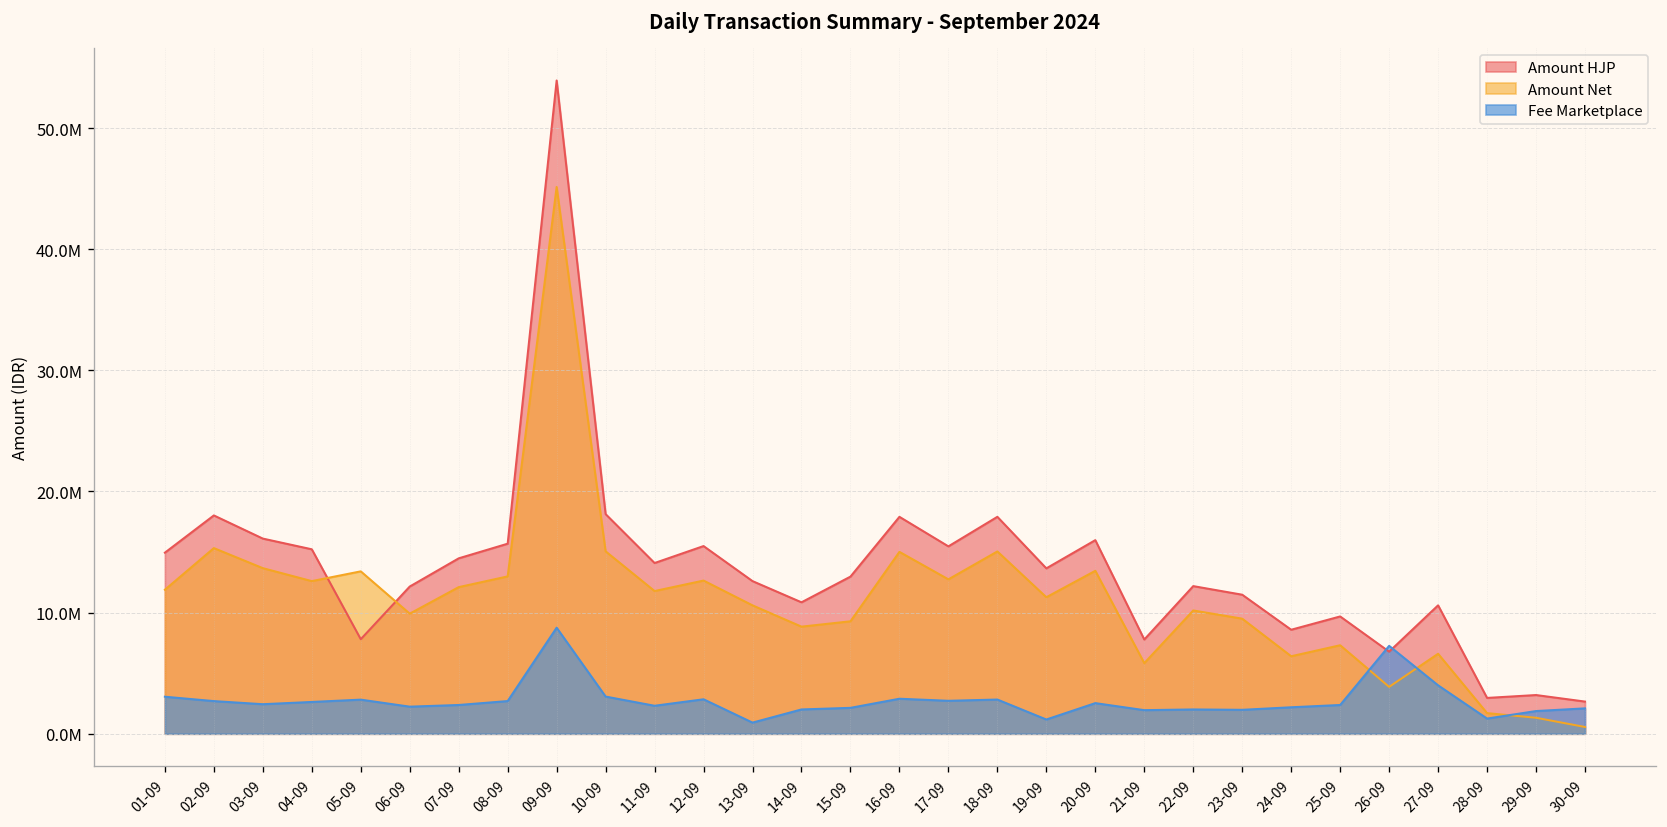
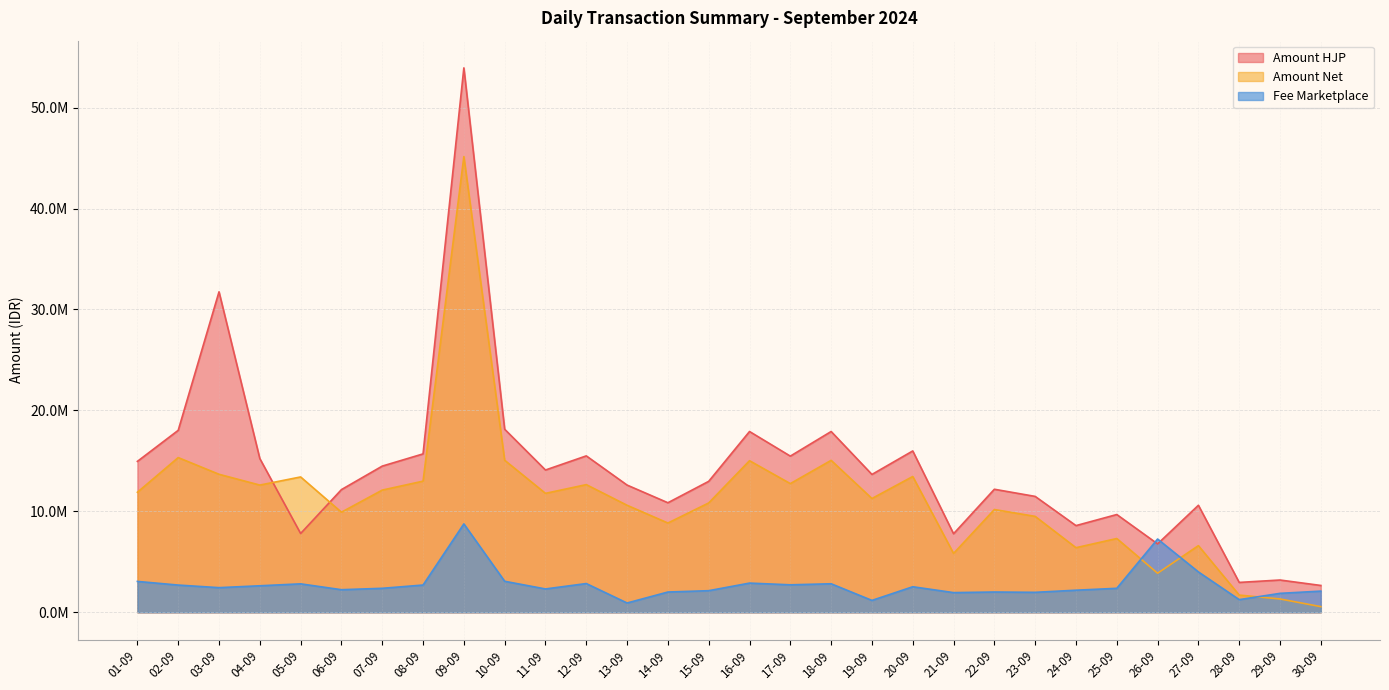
Amount HJP, 03-09: 16100000 -> 31700000
Amount Net, 15-09: 9300000 -> 10800000
